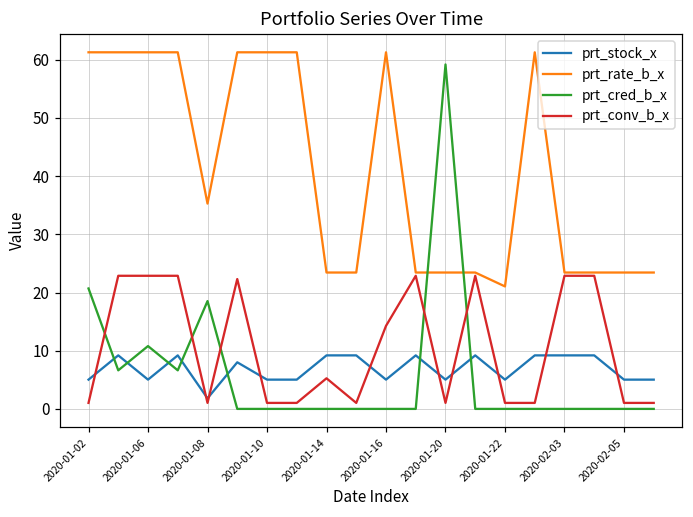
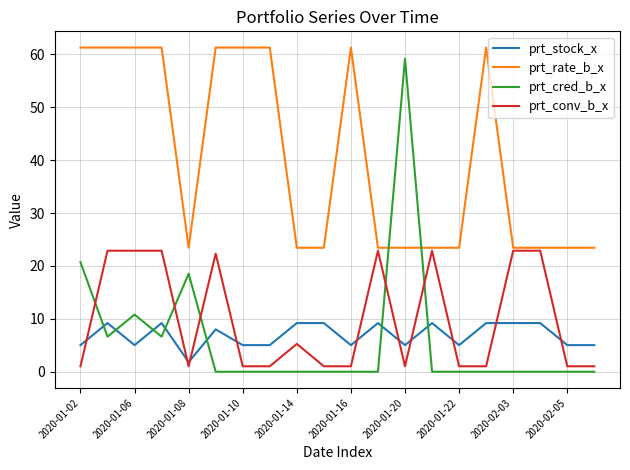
prt_rate_b_x, 2020-01-08: 35 -> 23
prt_conv_b_x, 2020-01-16: 14 -> 1
prt_rate_b_x, 2020-01-22: 21 -> 23
